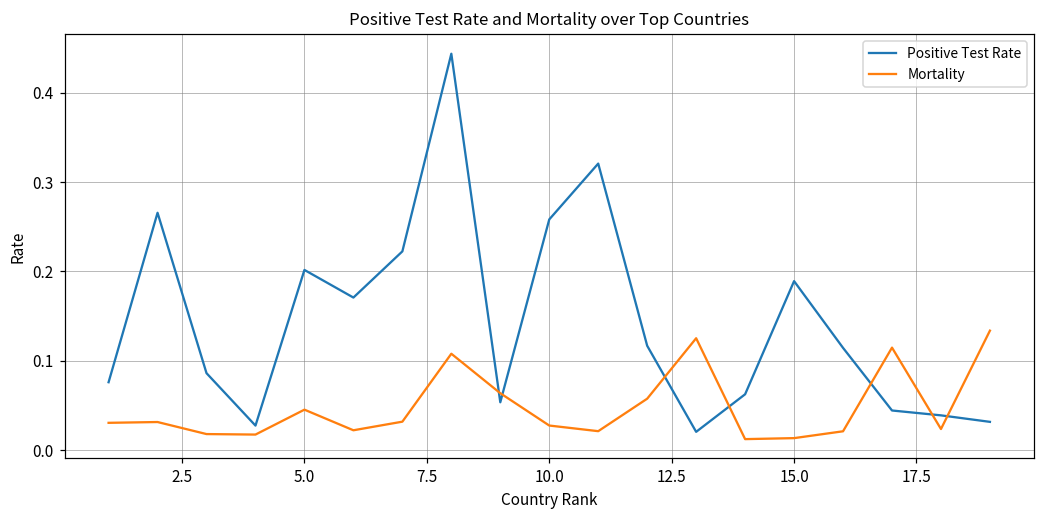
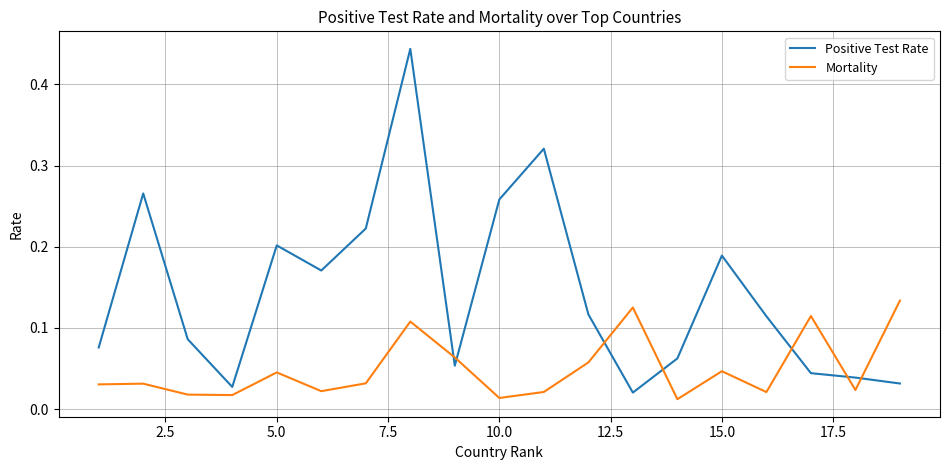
Mortality, 10.0: 0.03 -> 0.01
Mortality, 15.0: 0.01 -> 0.05
